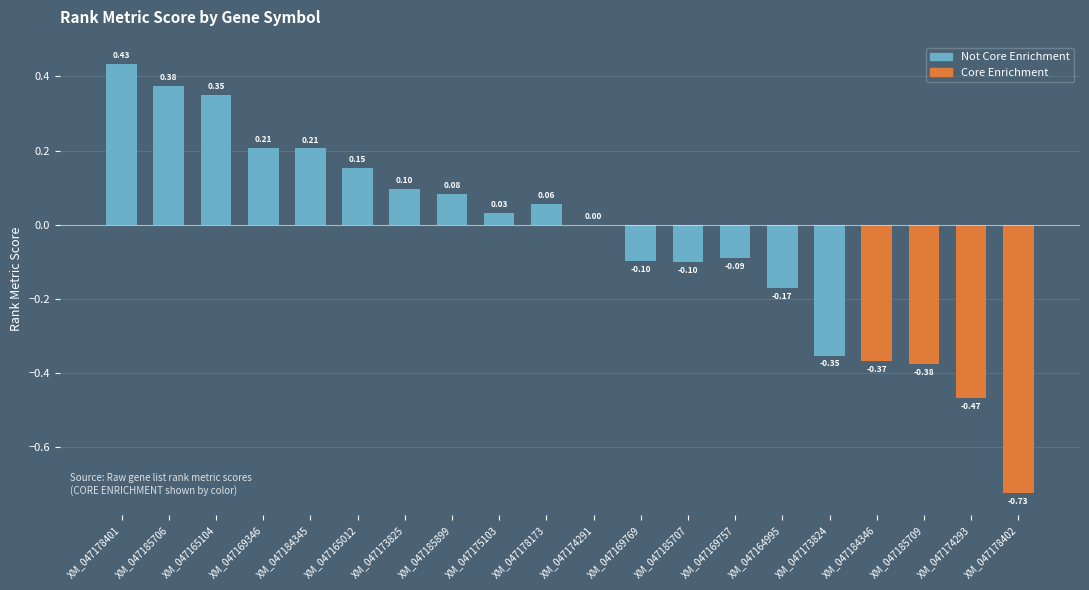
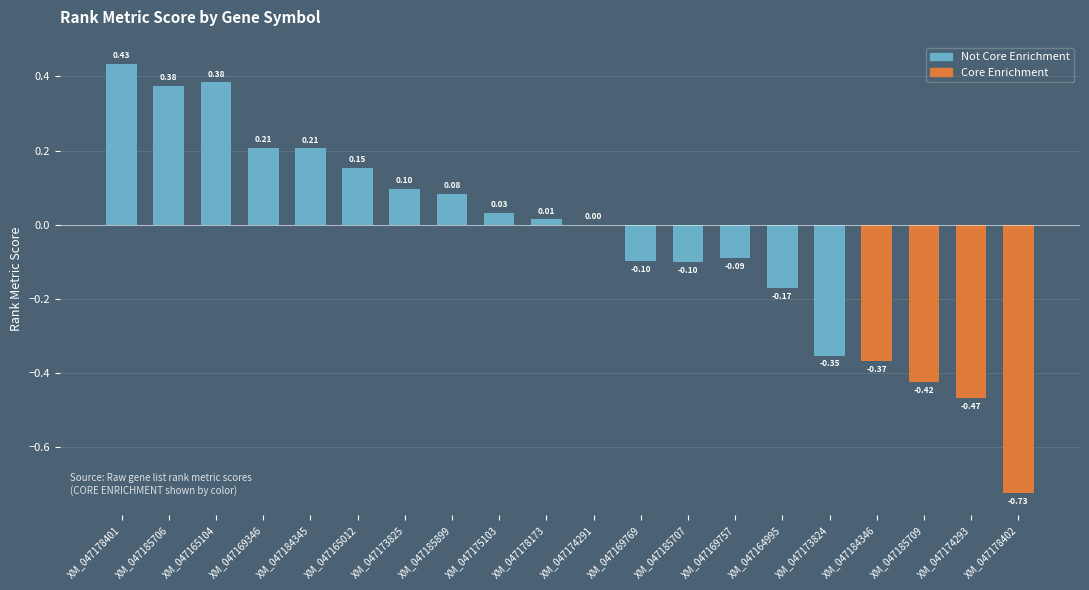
XM_047165104: 0.35 -> 0.38
XM_047178173: 0.06 -> 0.01
XM_047185709: -0.38 -> -0.42
